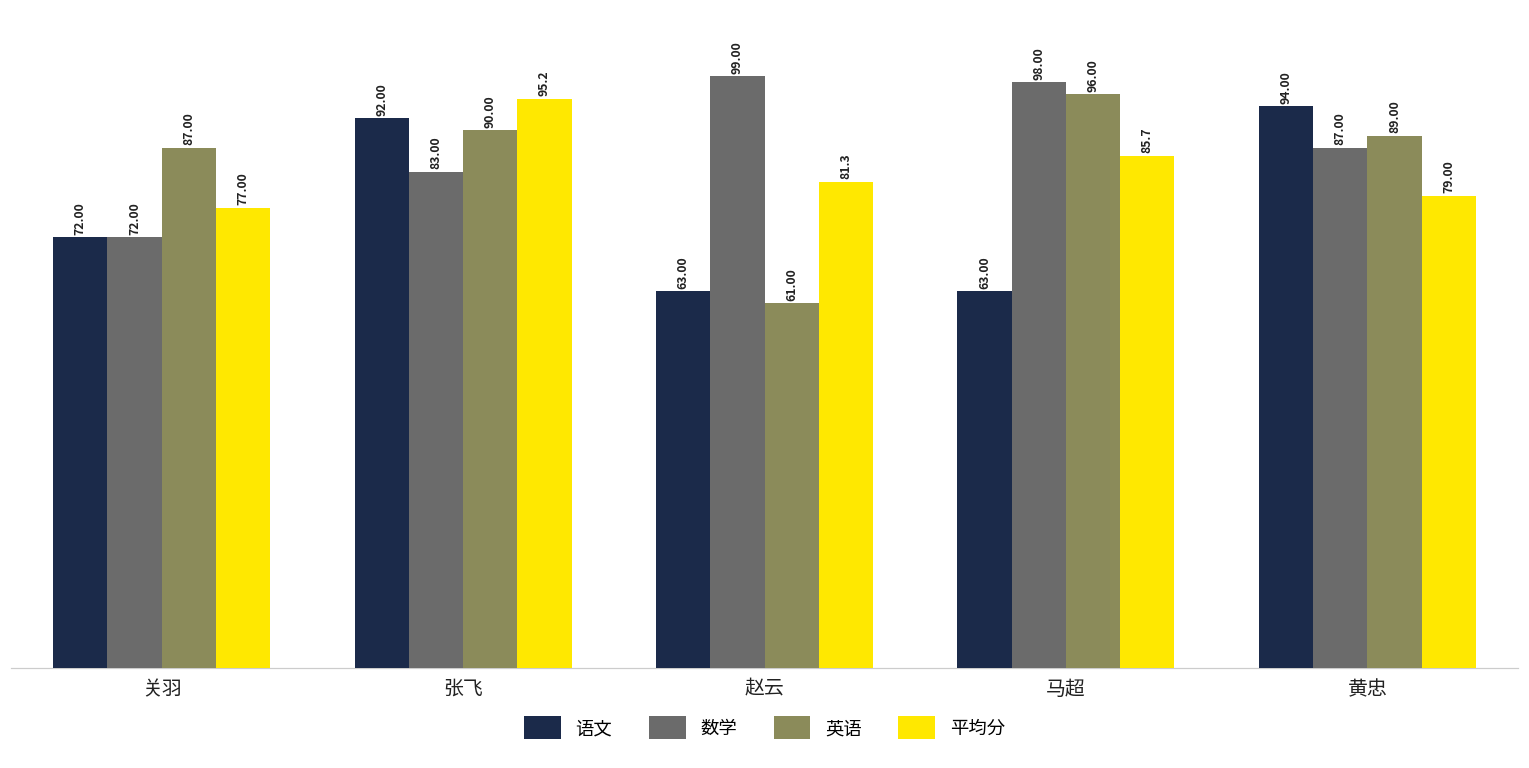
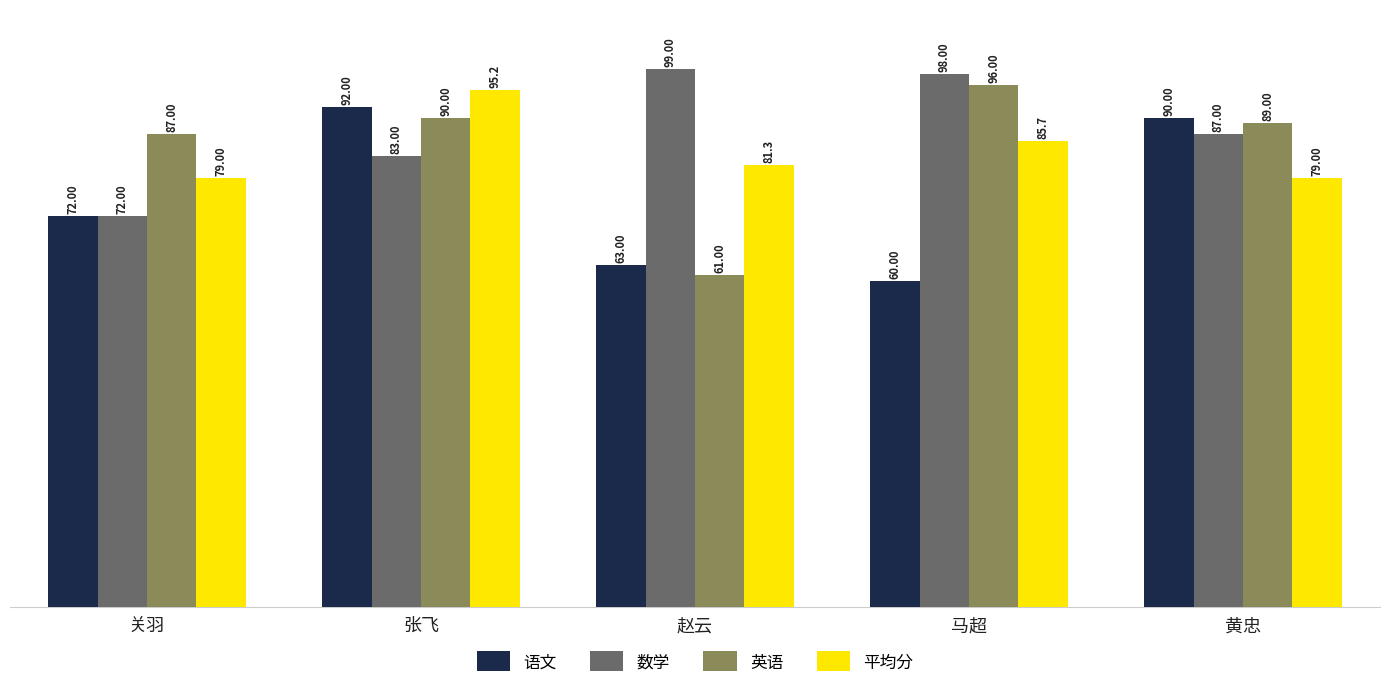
平均分, 关羽: 77.00 -> 79.00
语文, 马超: 63.00 -> 60.00
语文, 黄忠: 94.00 -> 90.00
